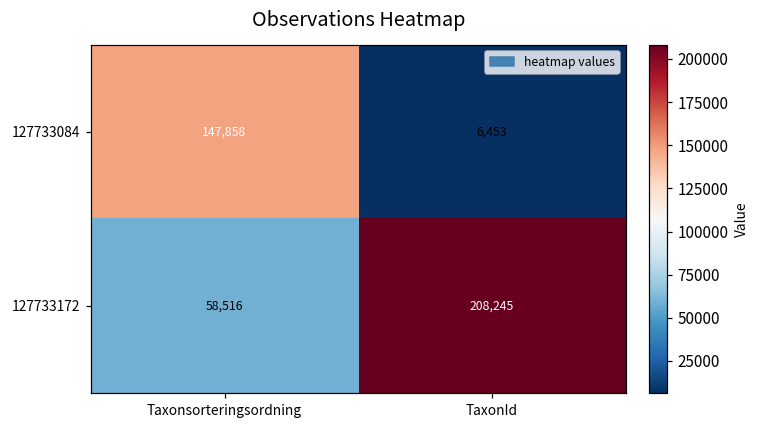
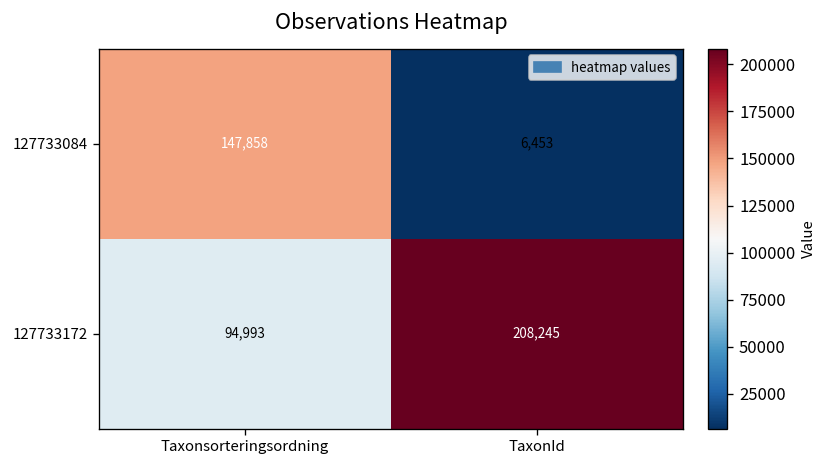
127733172, Taxonsorteringsordning: 58,516 -> 94,993
